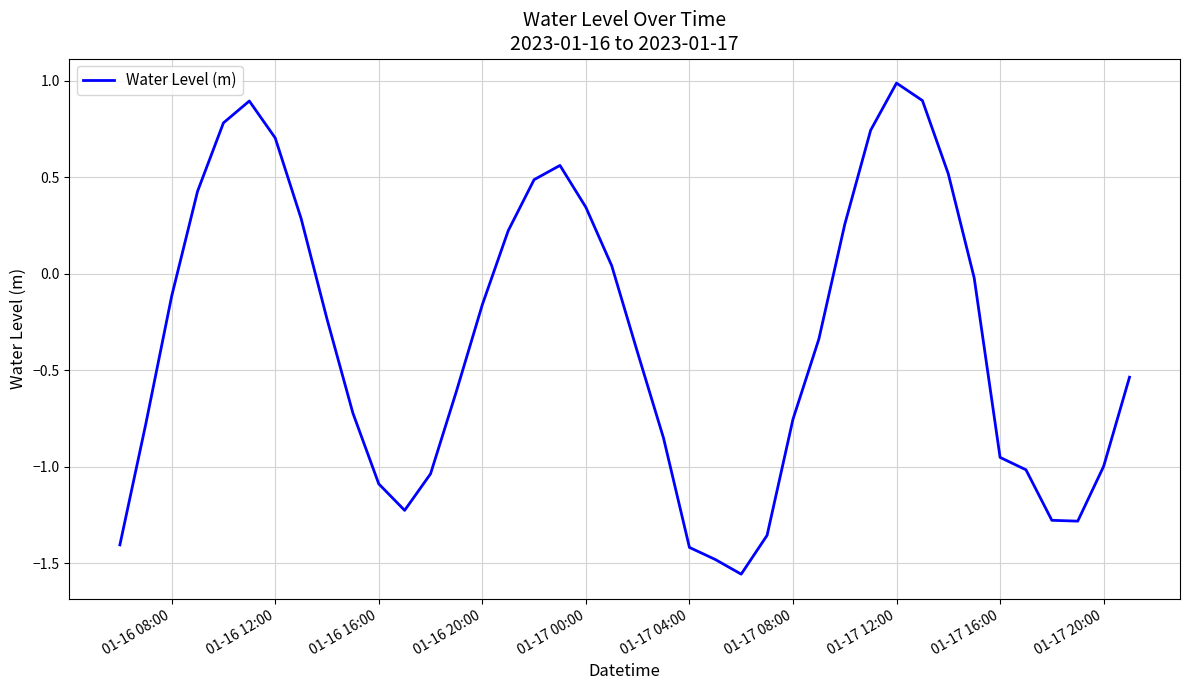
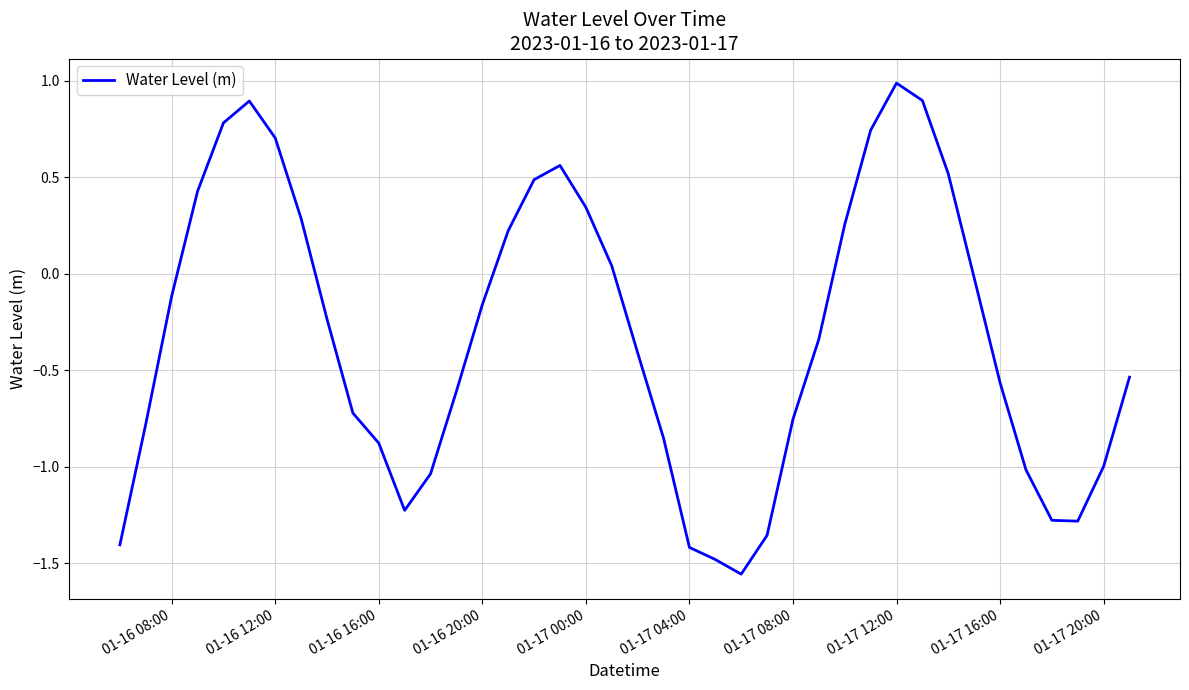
01-16 16:00: -1.09 -> -0.88
01-17 16:00: -0.95 -> -0.56
